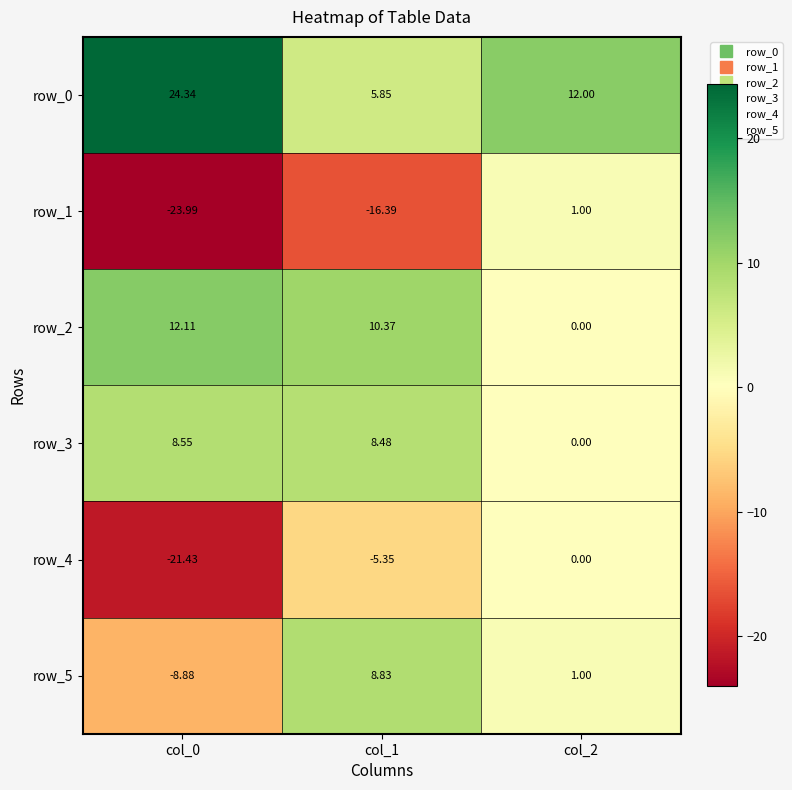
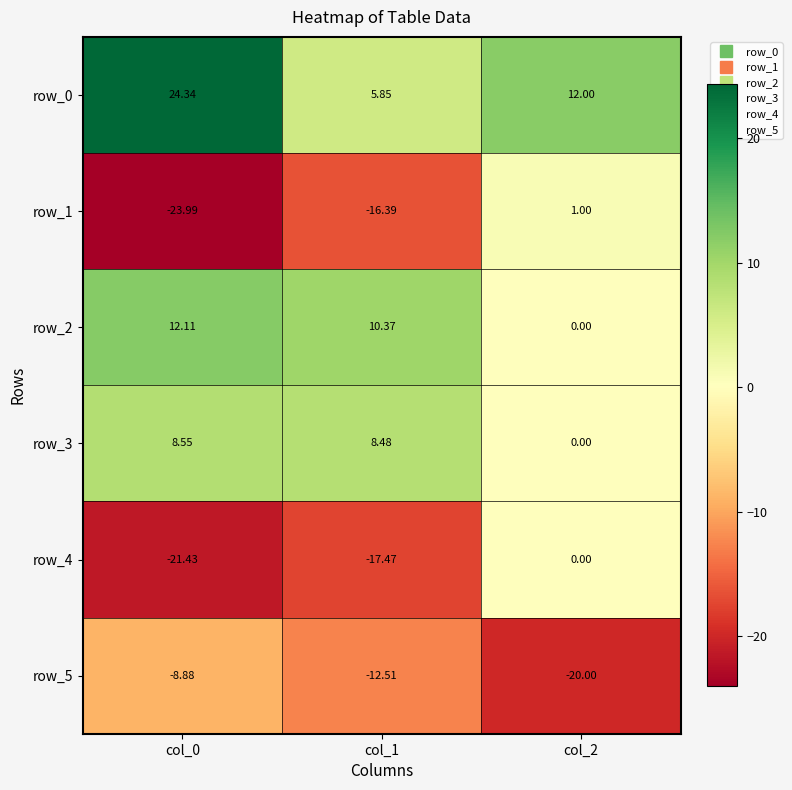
row_4, col_1: -5.35 -> -17.47
row_5, col_1: 8.83 -> -12.51
row_5, col_2: 1.00 -> -20.00
